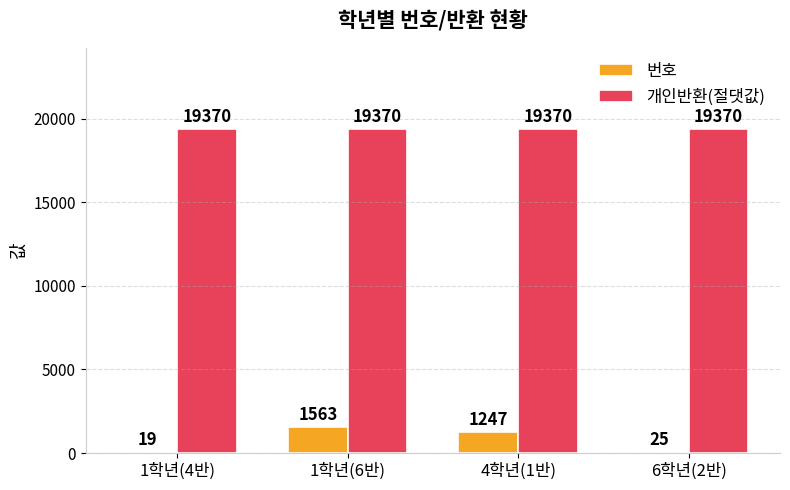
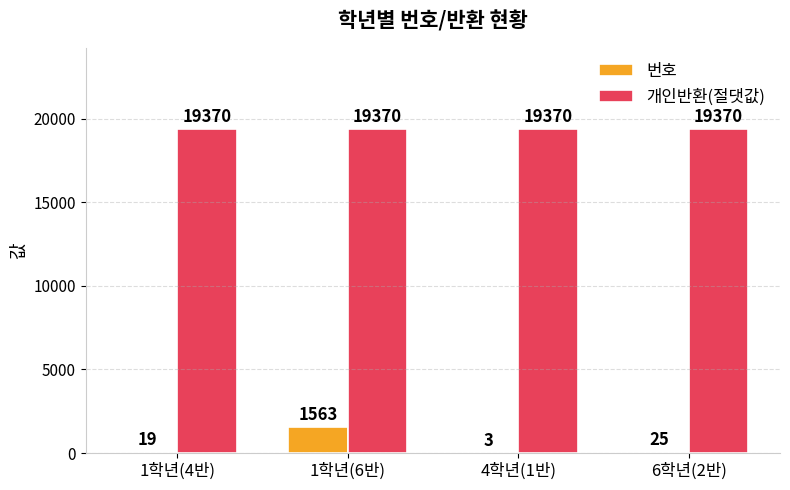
번호, 4학년(1반): 1247 -> 3
